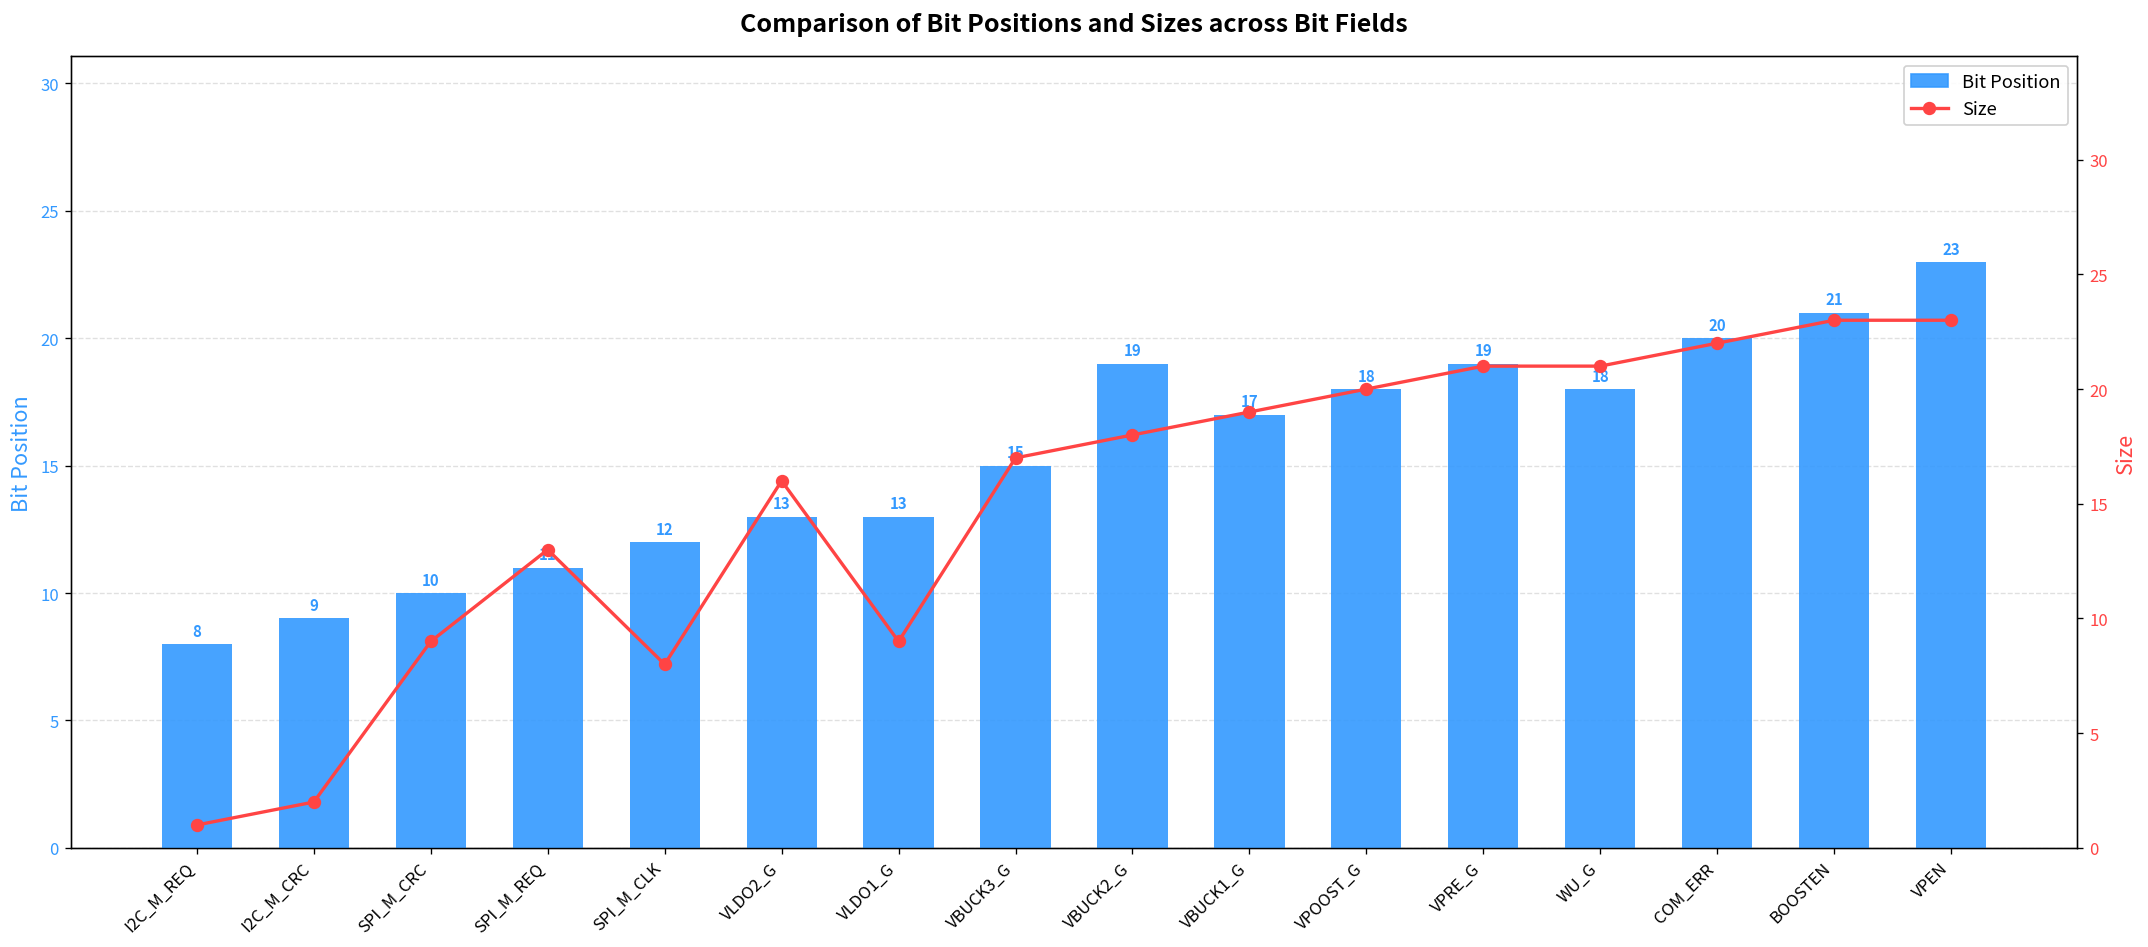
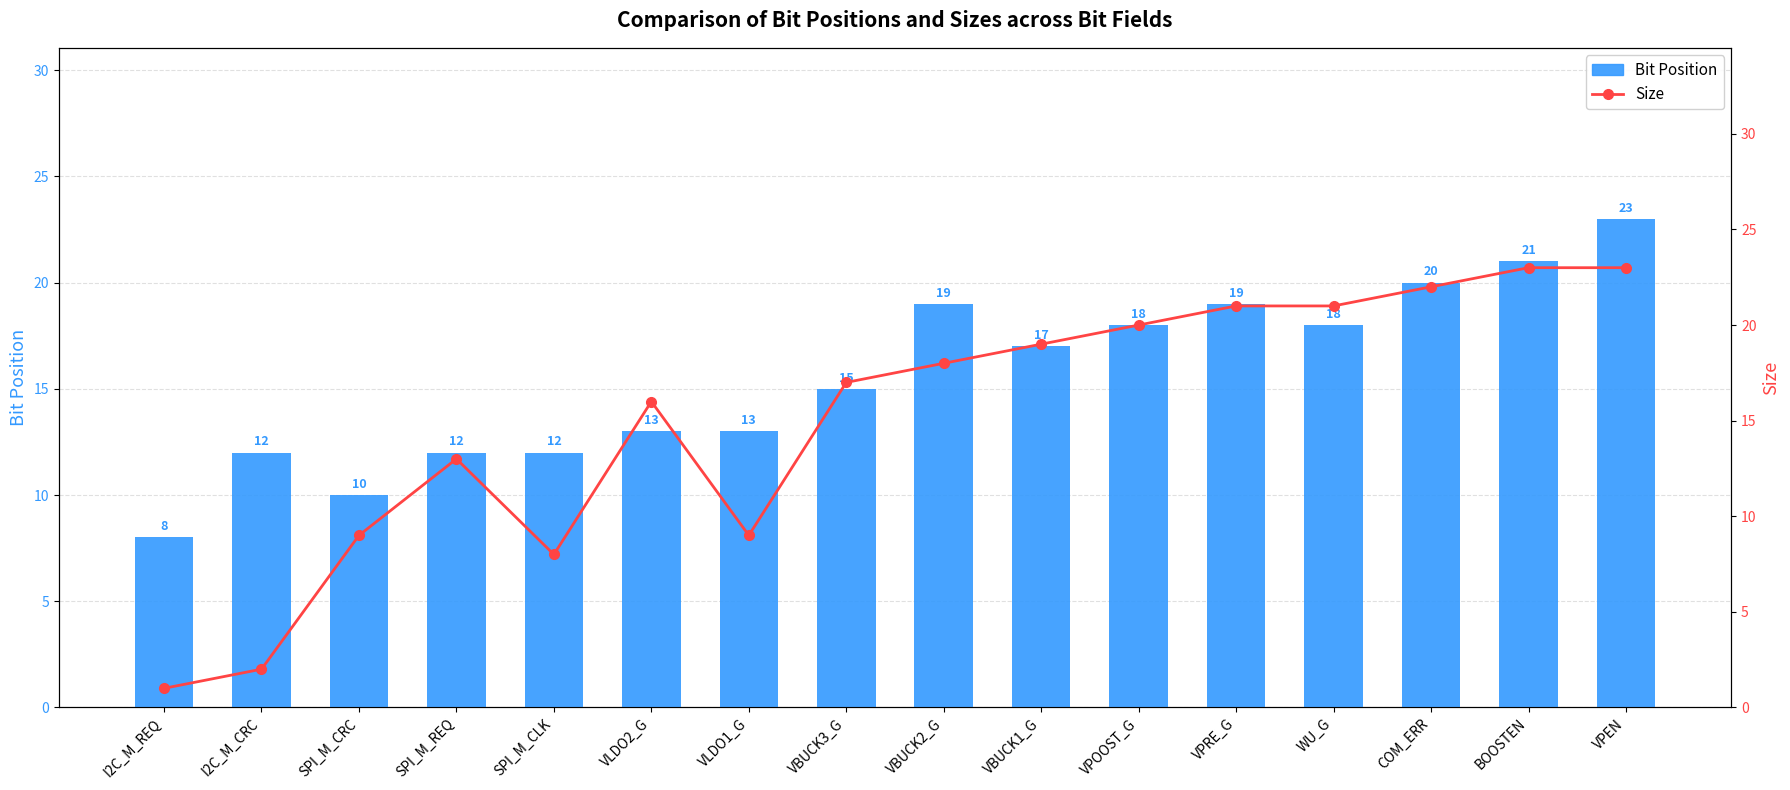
Bit Position, I2C_M_CRC: 9 -> 12
Bit Position, SPI_M_REQ: 11 -> 12
